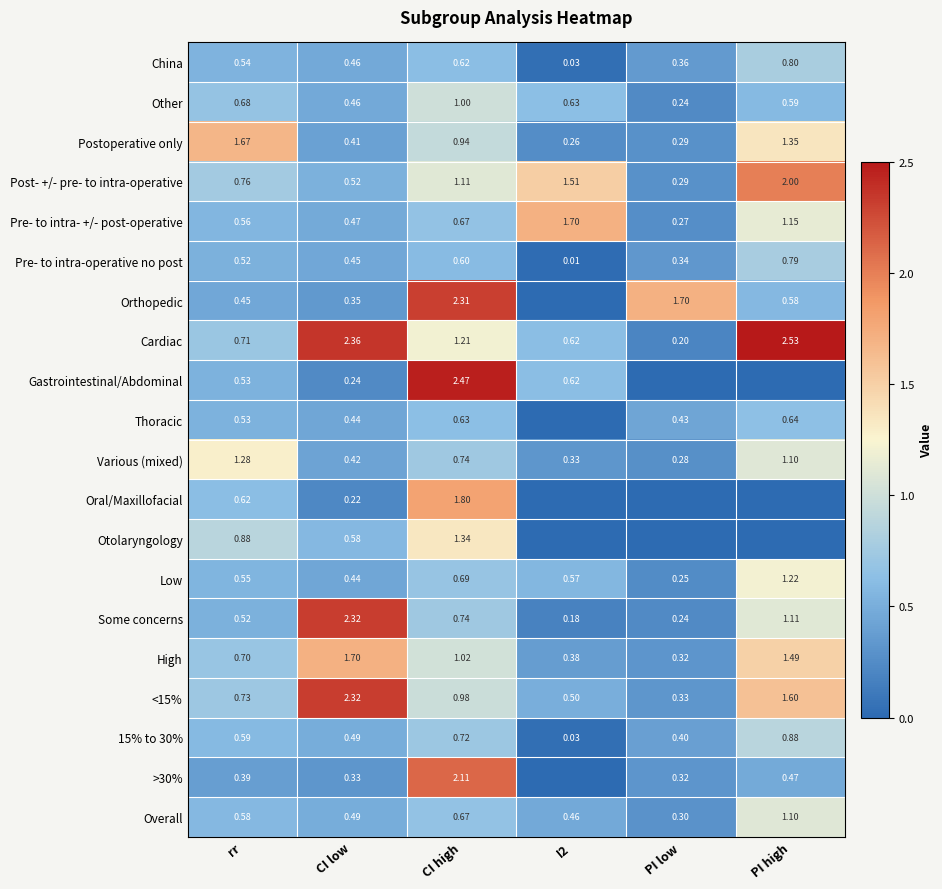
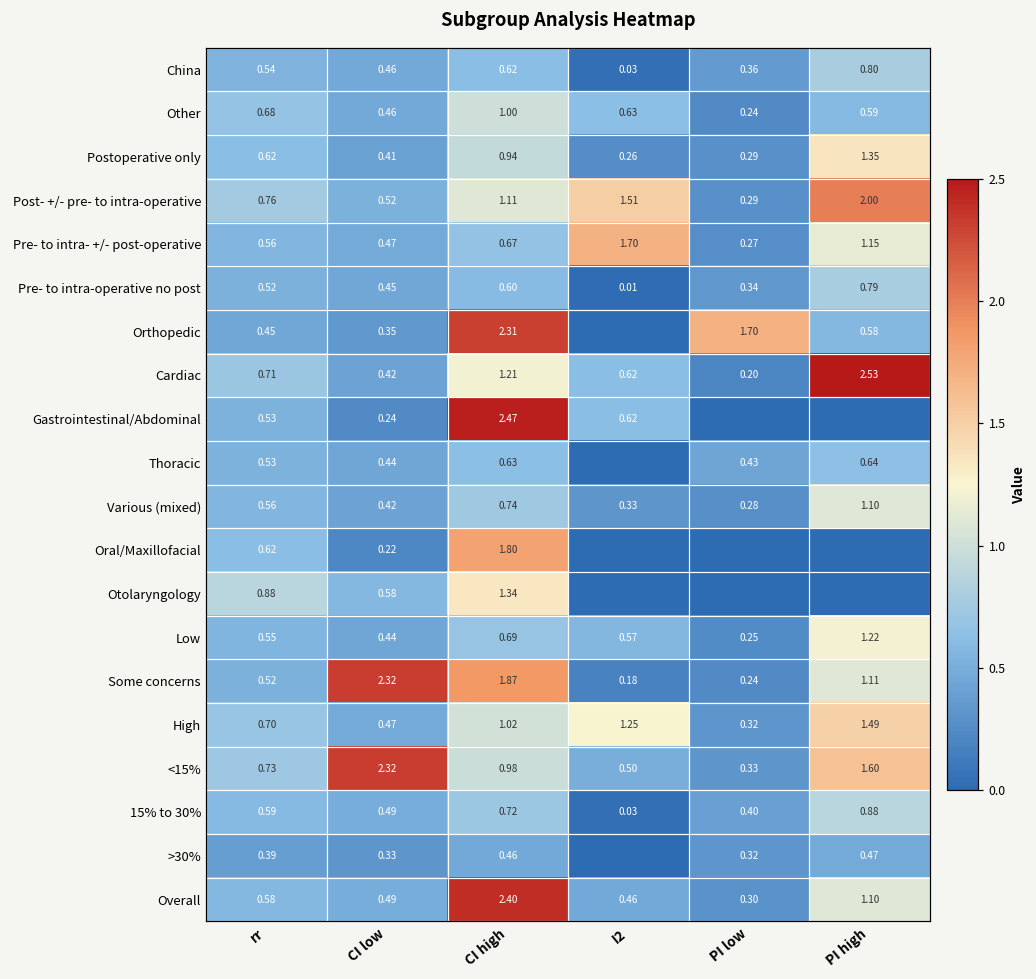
Postoperative only, rr: 1.67 -> 0.62
Cardiac, CI low: 2.36 -> 0.42
Various (mixed), rr: 1.28 -> 0.56
Some concerns, CI high: 0.74 -> 1.87
High, CI low: 1.70 -> 0.47
High, I2: 0.38 -> 1.25
>30%, CI high: 2.11 -> 0.46
Overall, CI high: 0.67 -> 2.40
